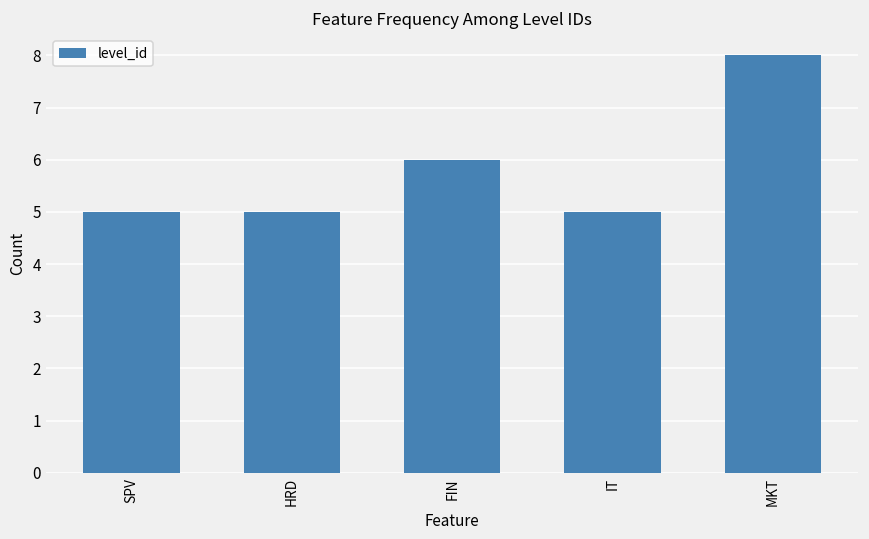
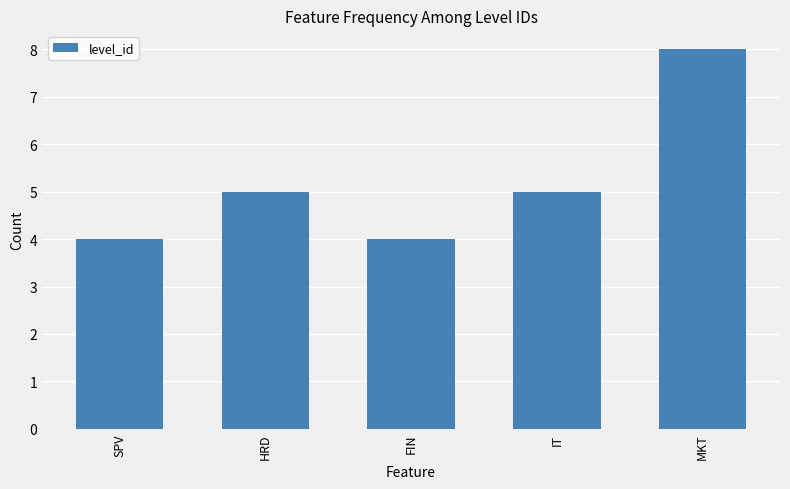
SPV: 5 -> 4
FIN: 6 -> 4
